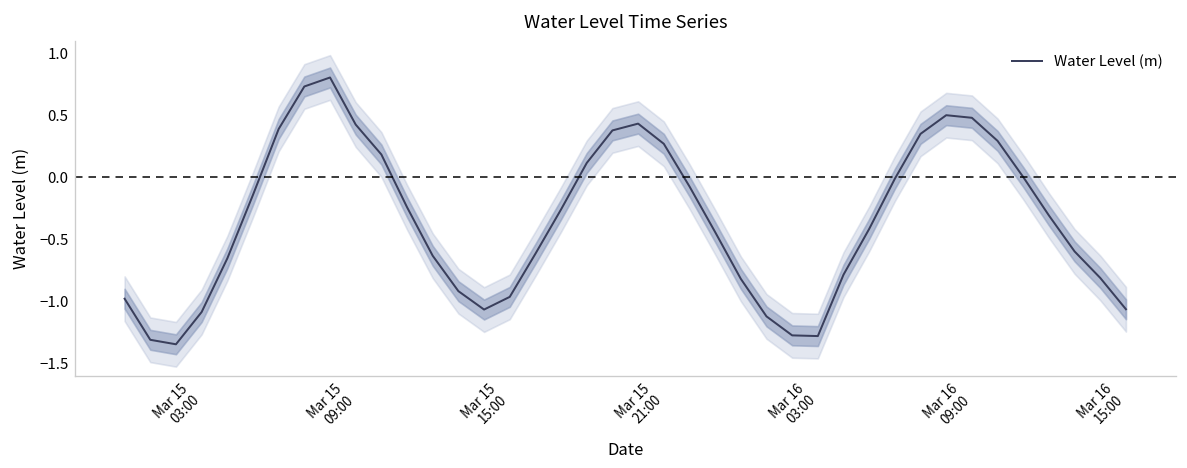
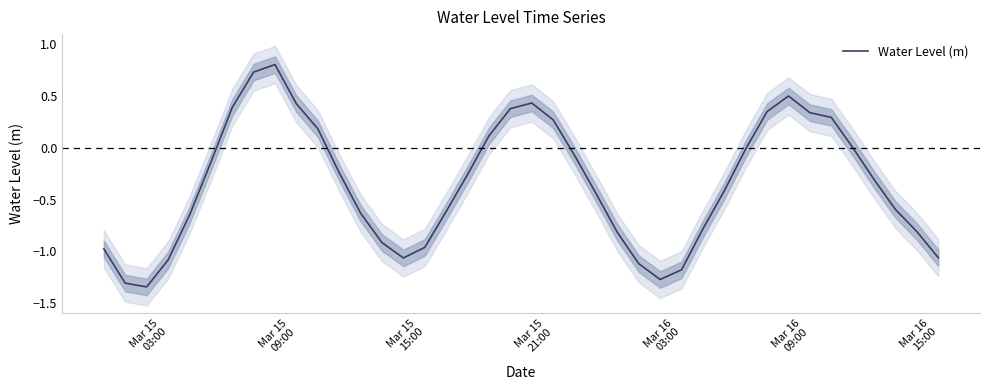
Water Level (m), Mar 16 03:00: -1.28 -> -1.18
Water Level (m), Mar 16 09:00: 0.48 -> 0.34
